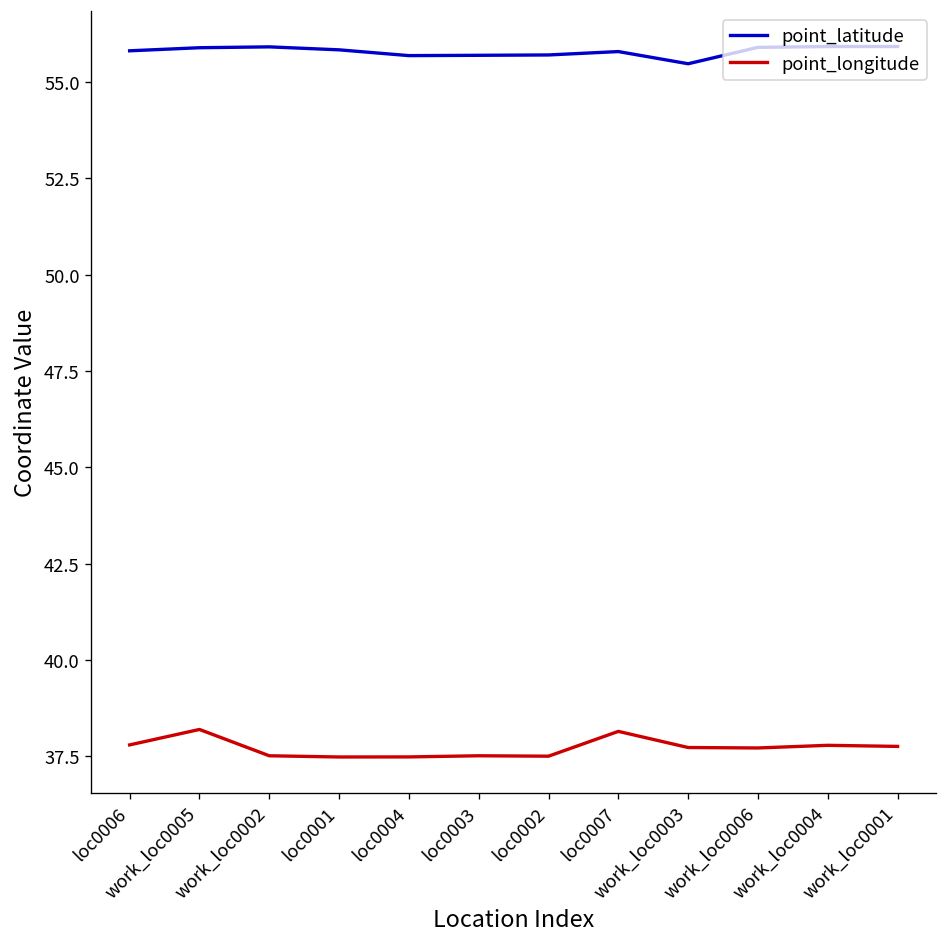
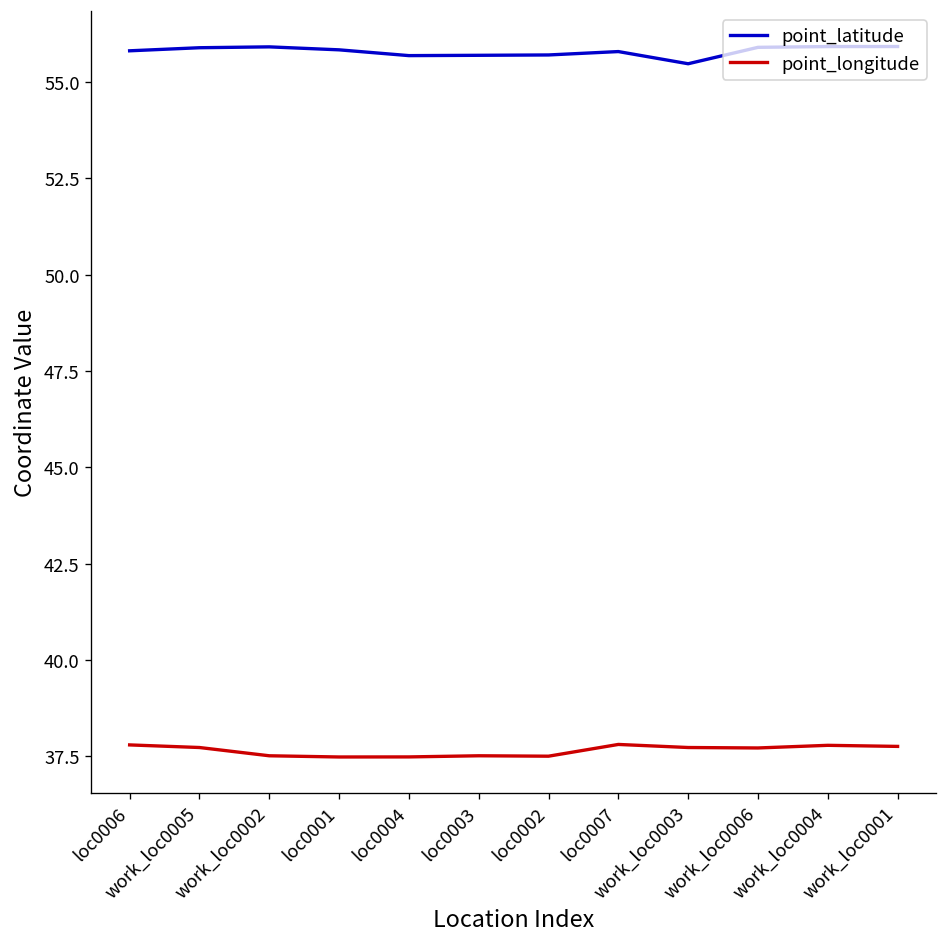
point_longitude, work_loc0005: 38.2 -> 37.7
point_longitude, loc0007: 38.1 -> 37.8
